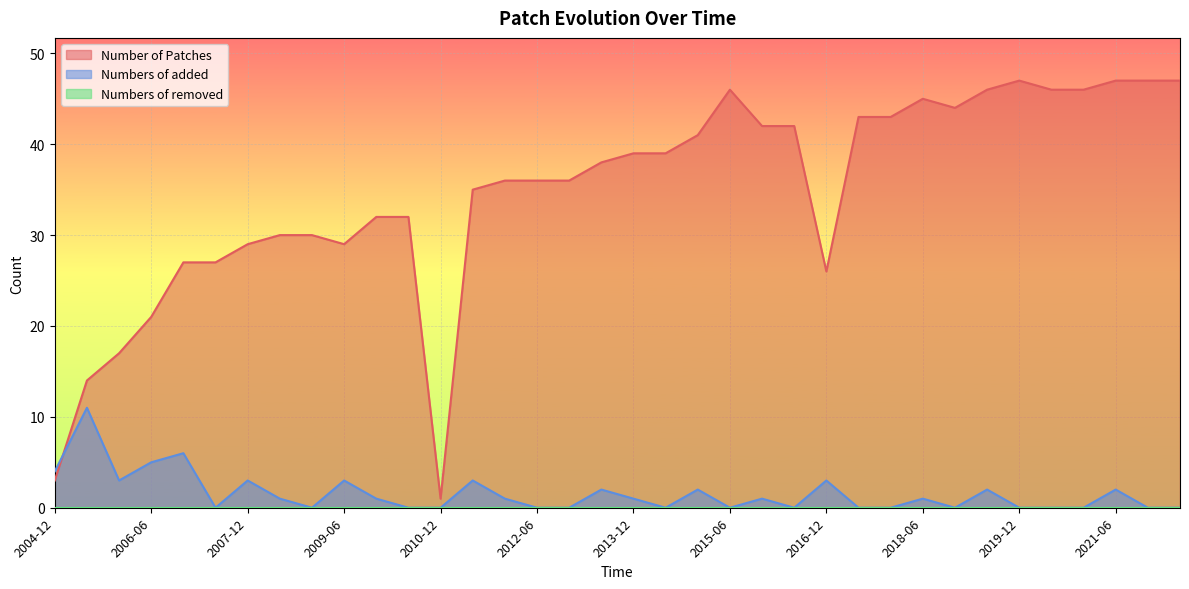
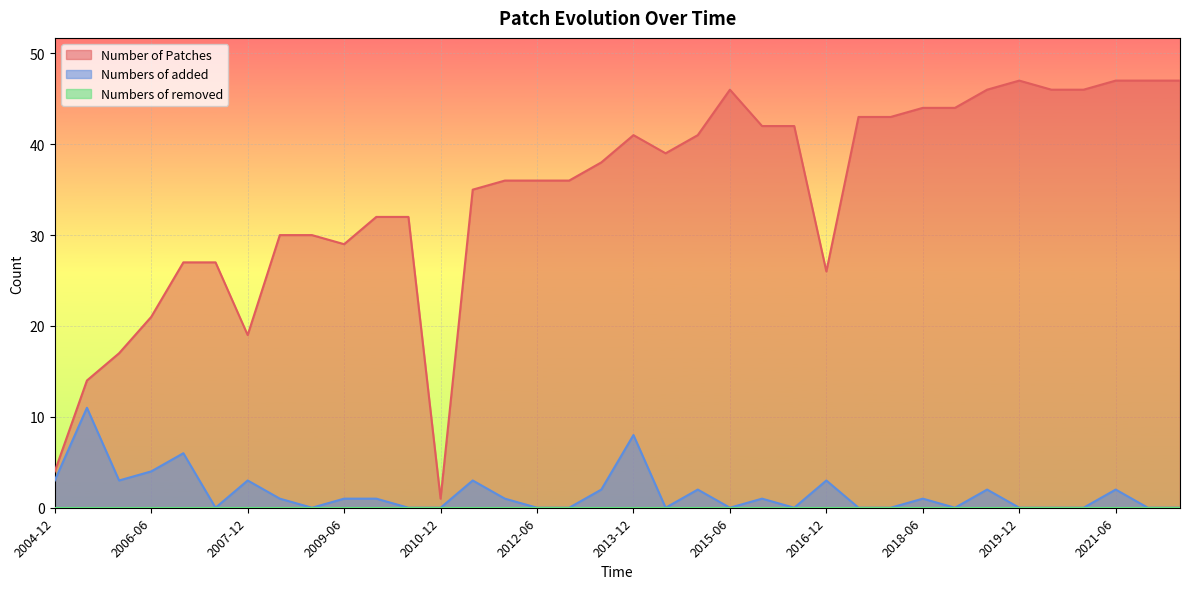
Number of Patches, 2004-12: 3 -> 4
Numbers of added, 2004-12: 4 -> 3
Numbers of added, 2006-06: 5 -> 4
Number of Patches, 2007-12: 29 -> 19
Numbers of added, 2009-06: 3 -> 1
Number of Patches, 2013-12: 39 -> 41
Numbers of added, 2013-12: 1 -> 8
Number of Patches, 2018-06: 45 -> 44
